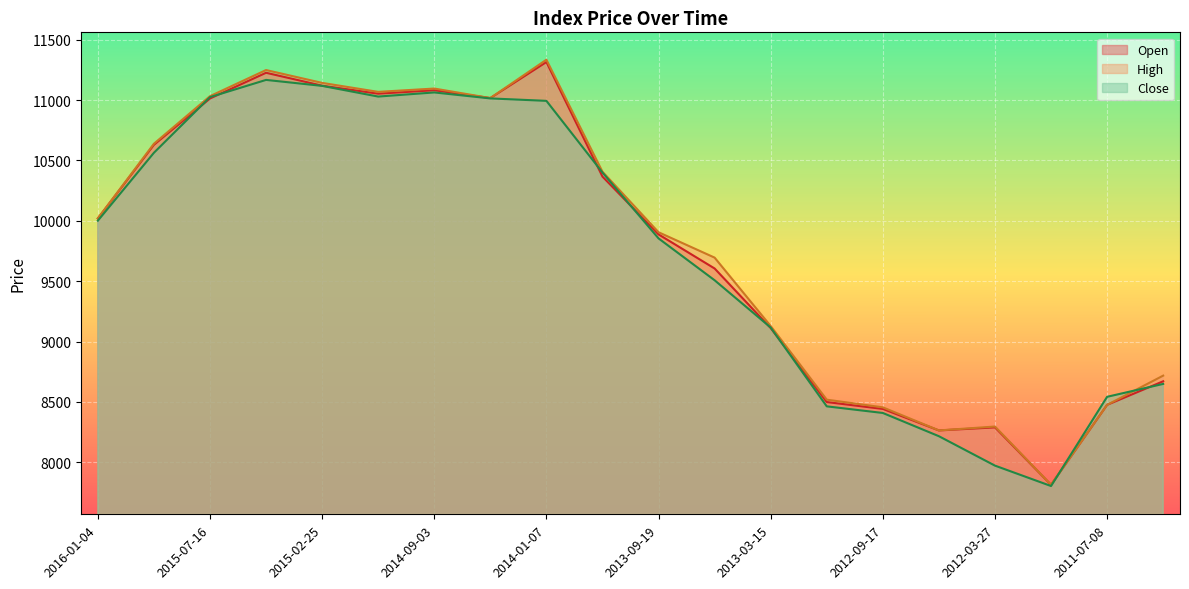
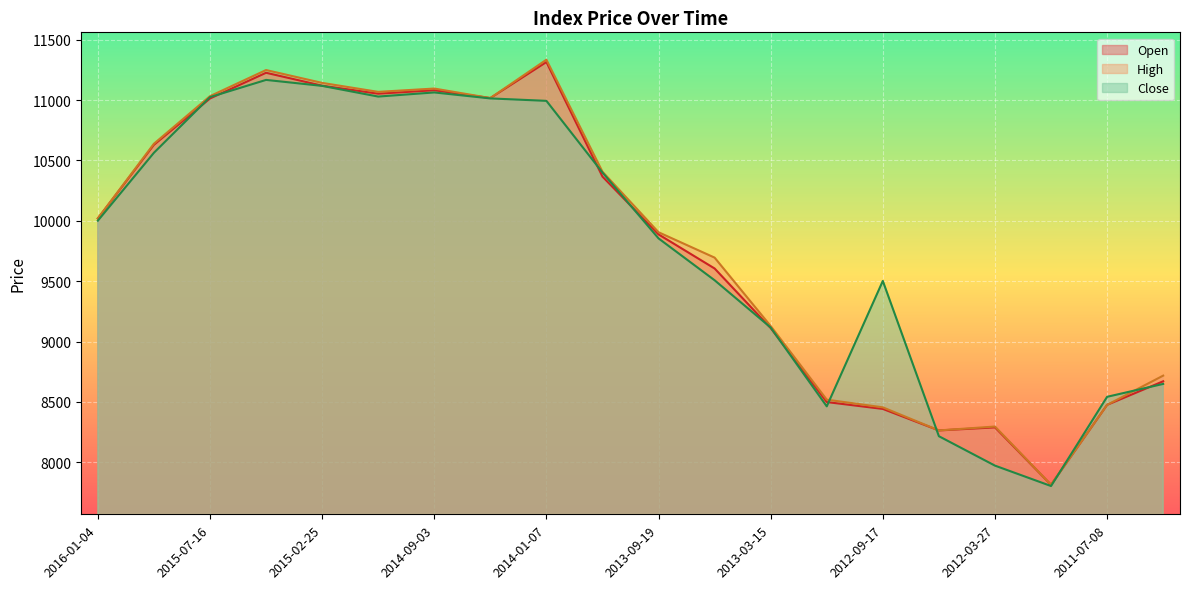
Close, 2012-09-17: 8410 -> 9500
